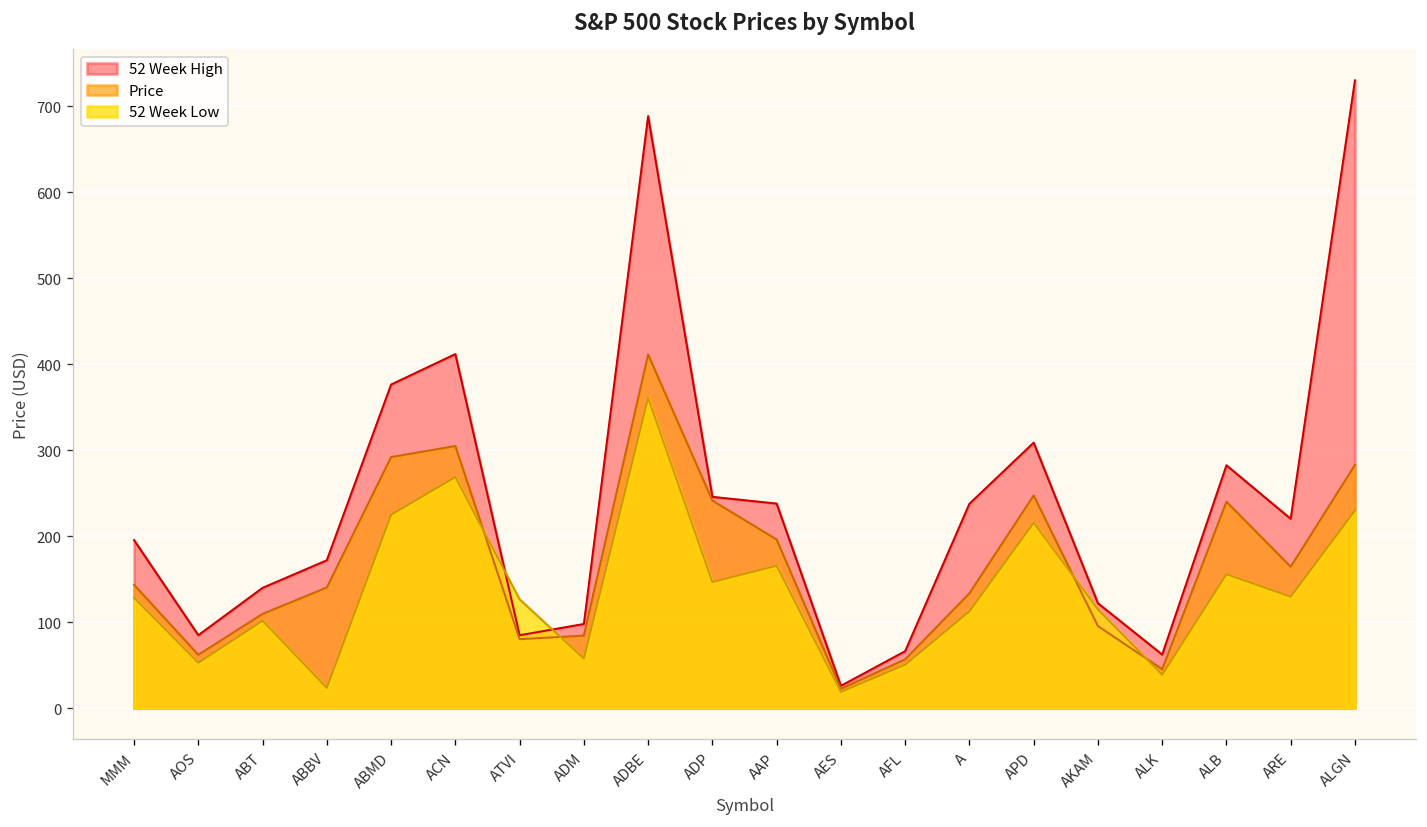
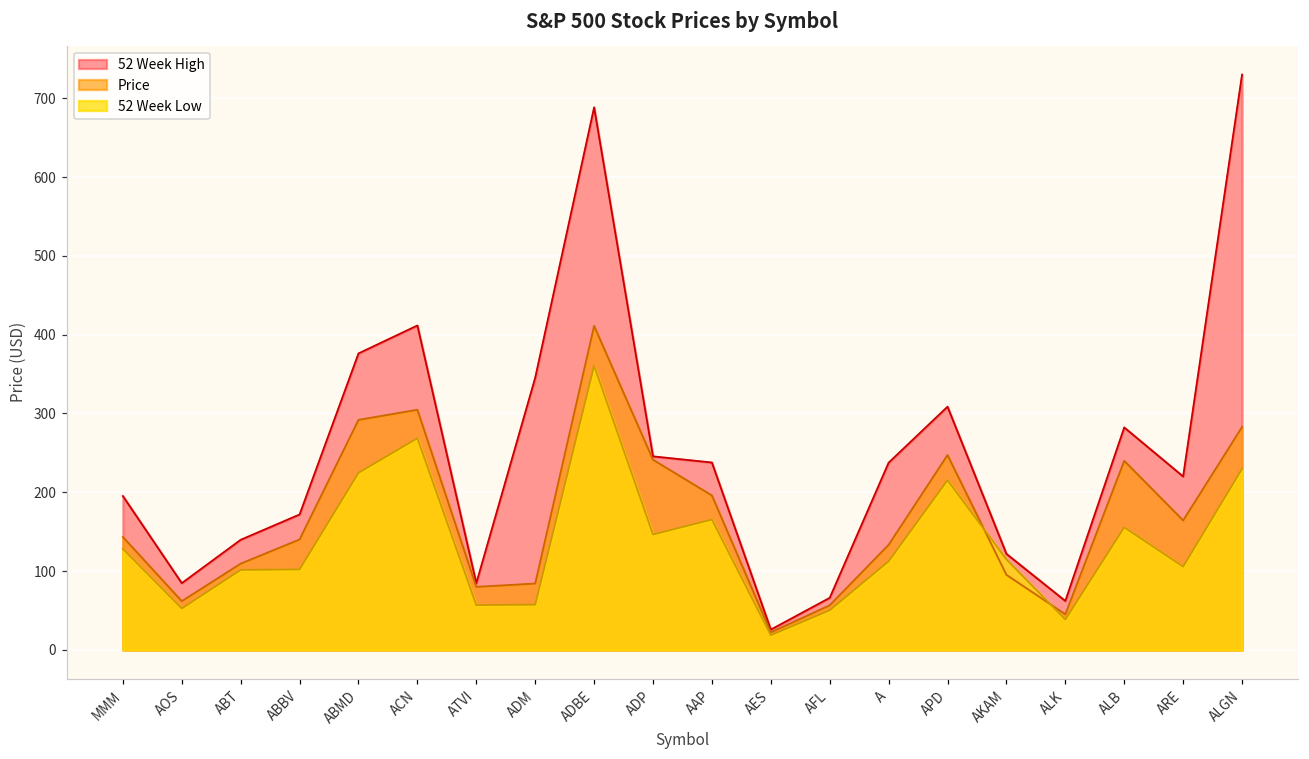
52 Week Low, ABBV: 20 -> 100
52 Week Low, ATVI: 130 -> 60
52 Week High, ADM: 100 -> 350
52 Week Low, ARE: 130 -> 110
